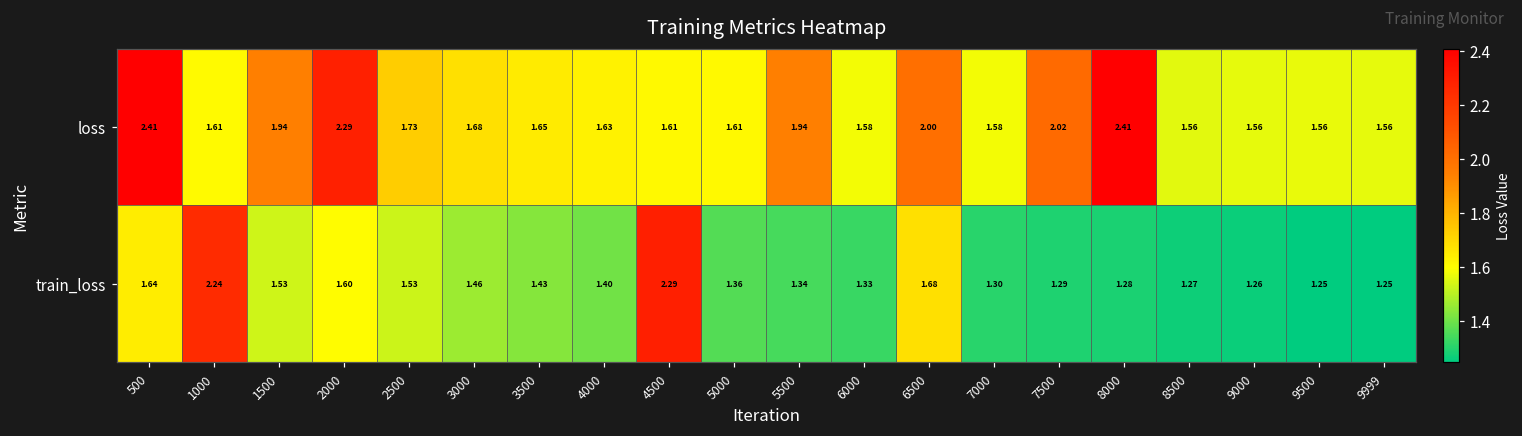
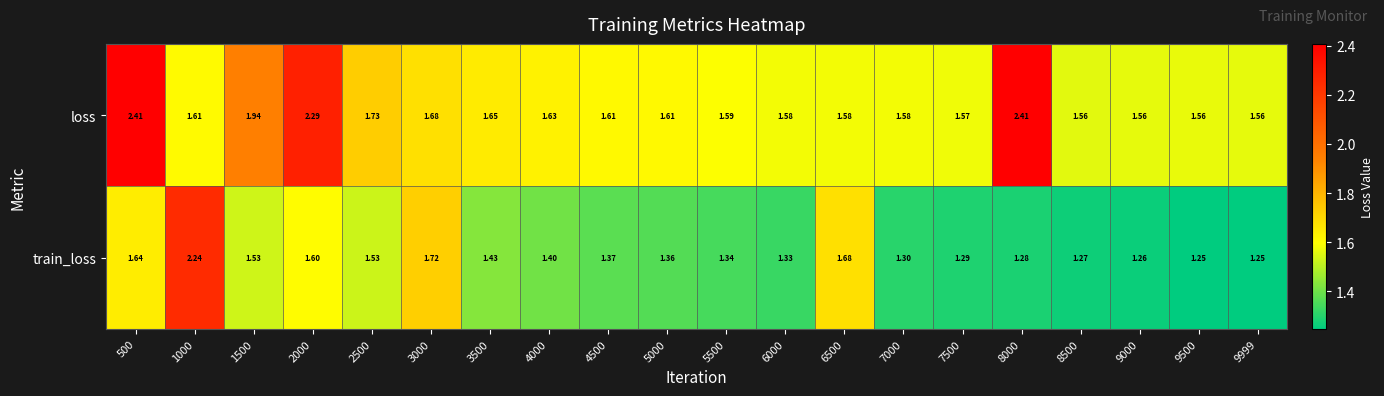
loss, 5500: 1.94 -> 1.59
loss, 6500: 2.00 -> 1.58
loss, 7500: 2.02 -> 1.57
train_loss, 3000: 1.46 -> 1.72
train_loss, 4500: 2.29 -> 1.37
